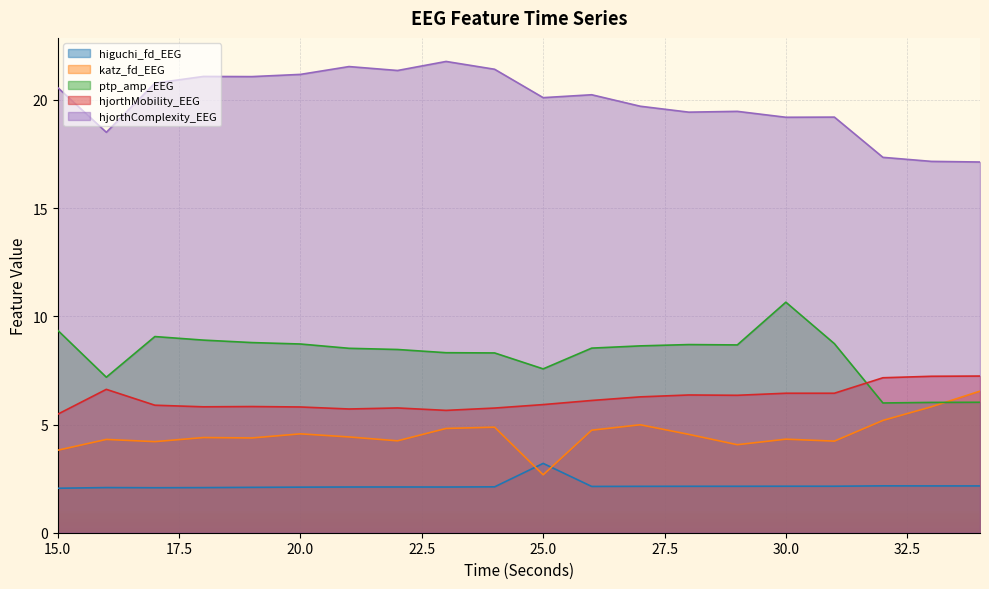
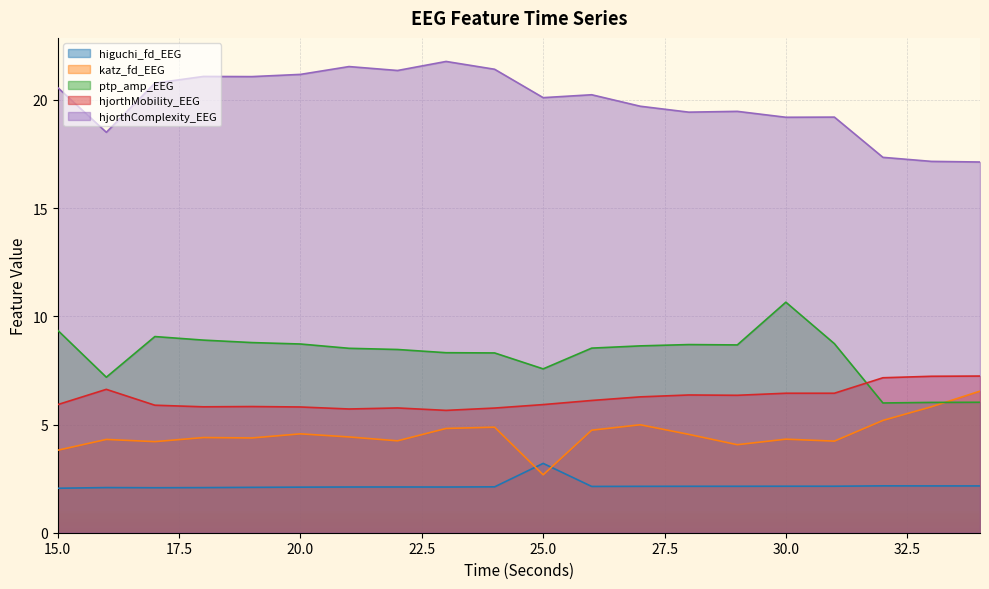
hjorthMobility_EEG, 15.0: 5.5 -> 5.9
